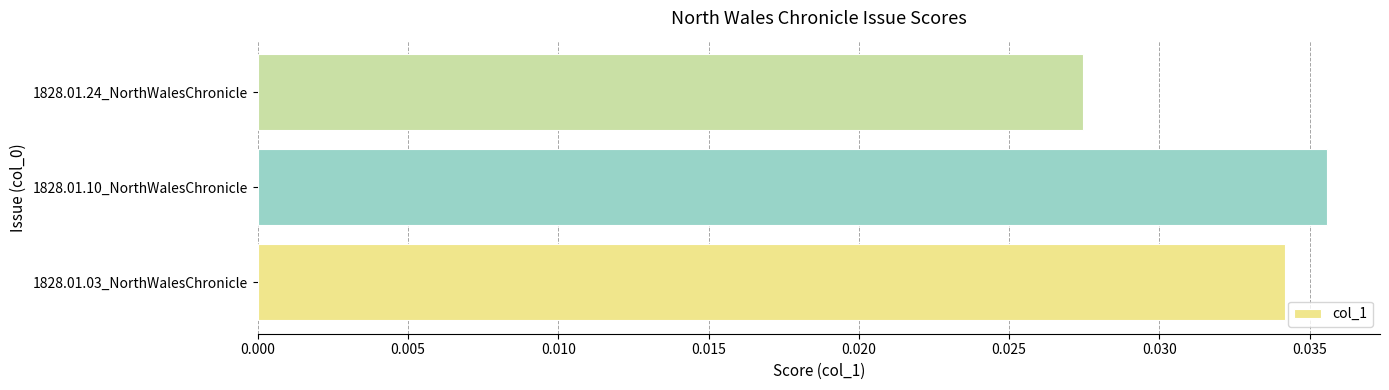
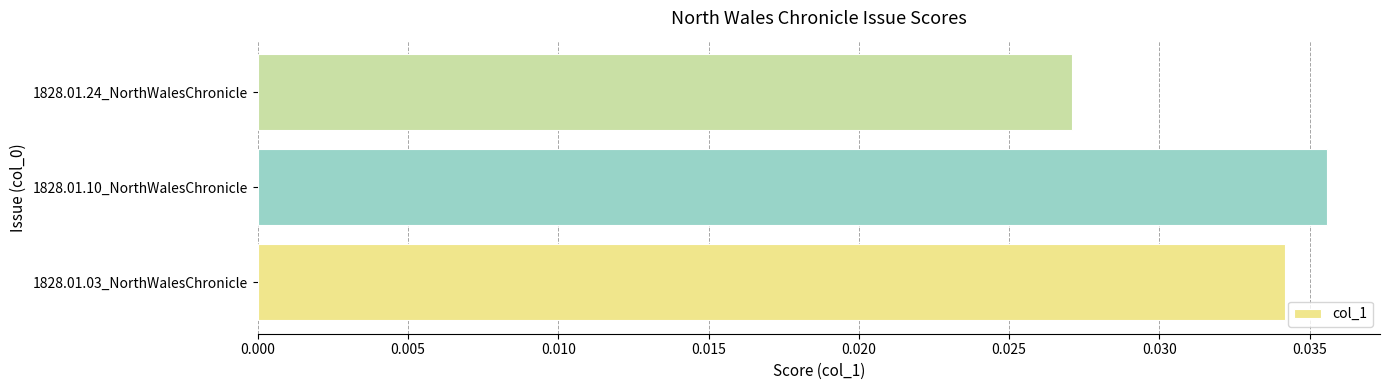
1828.01.24_NorthWalesChronicle: 0.0275 -> 0.0271
